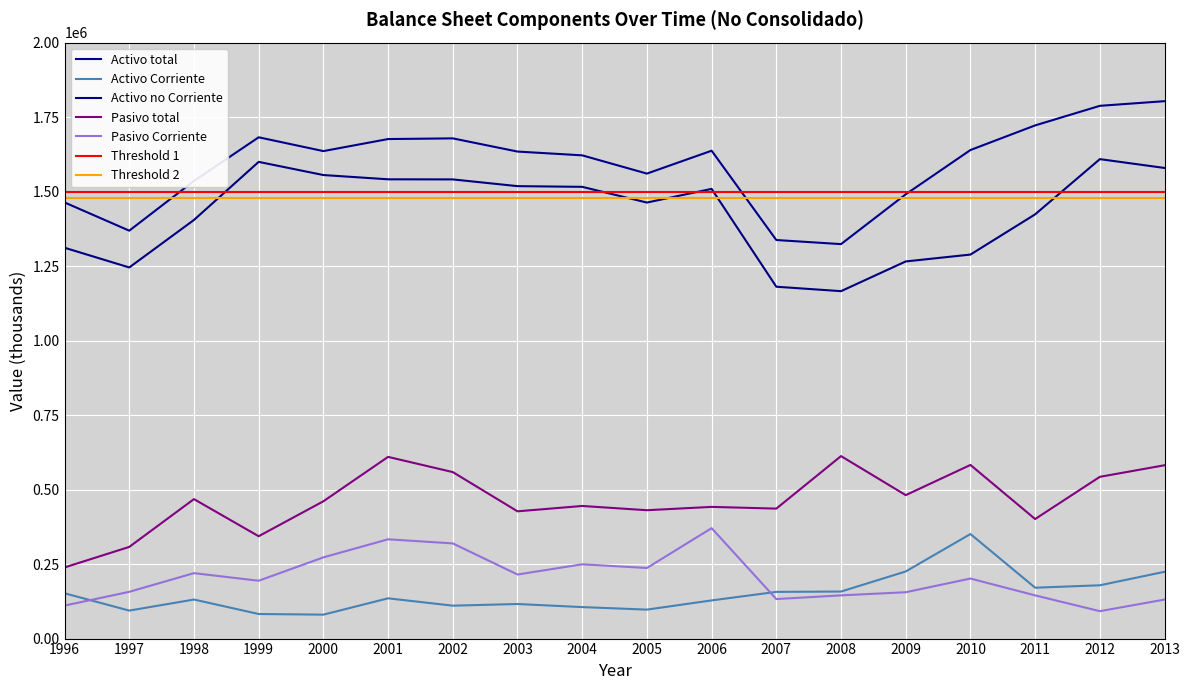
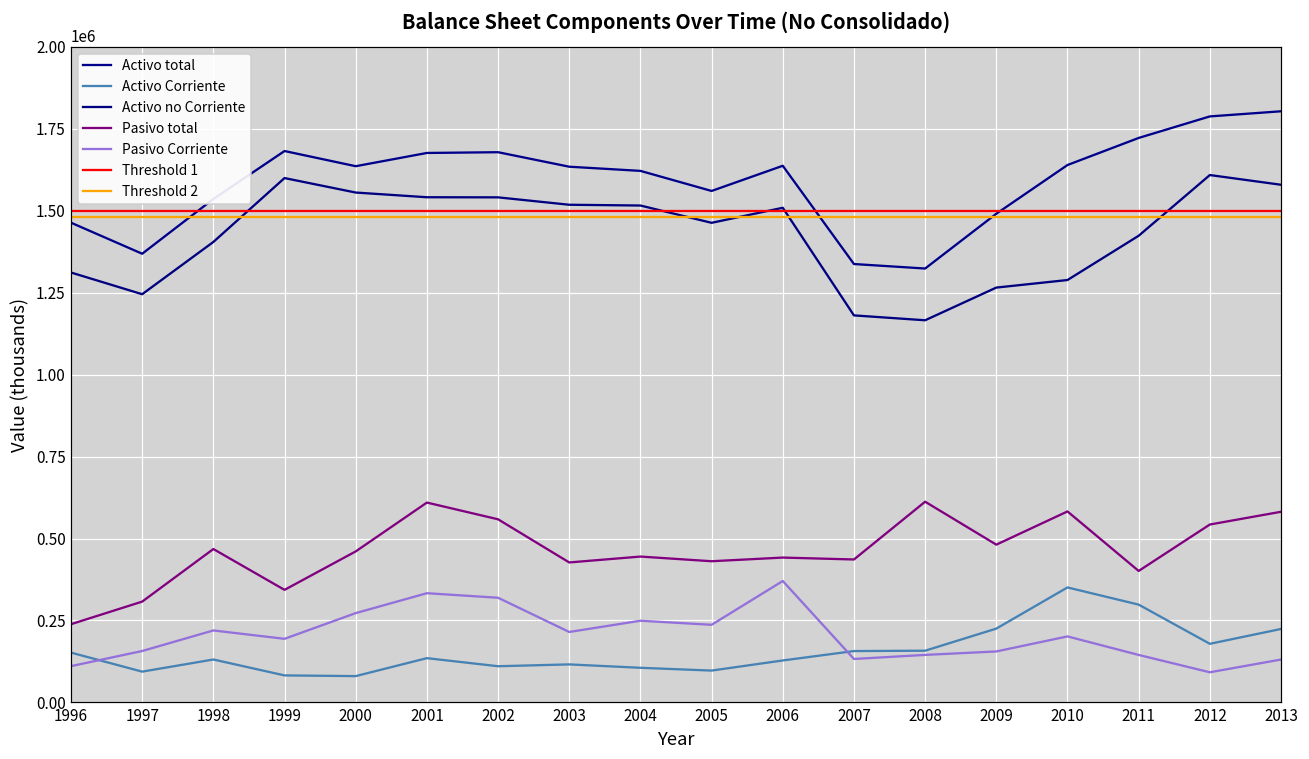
Activo Corriente, 2011: 170000 -> 300000
